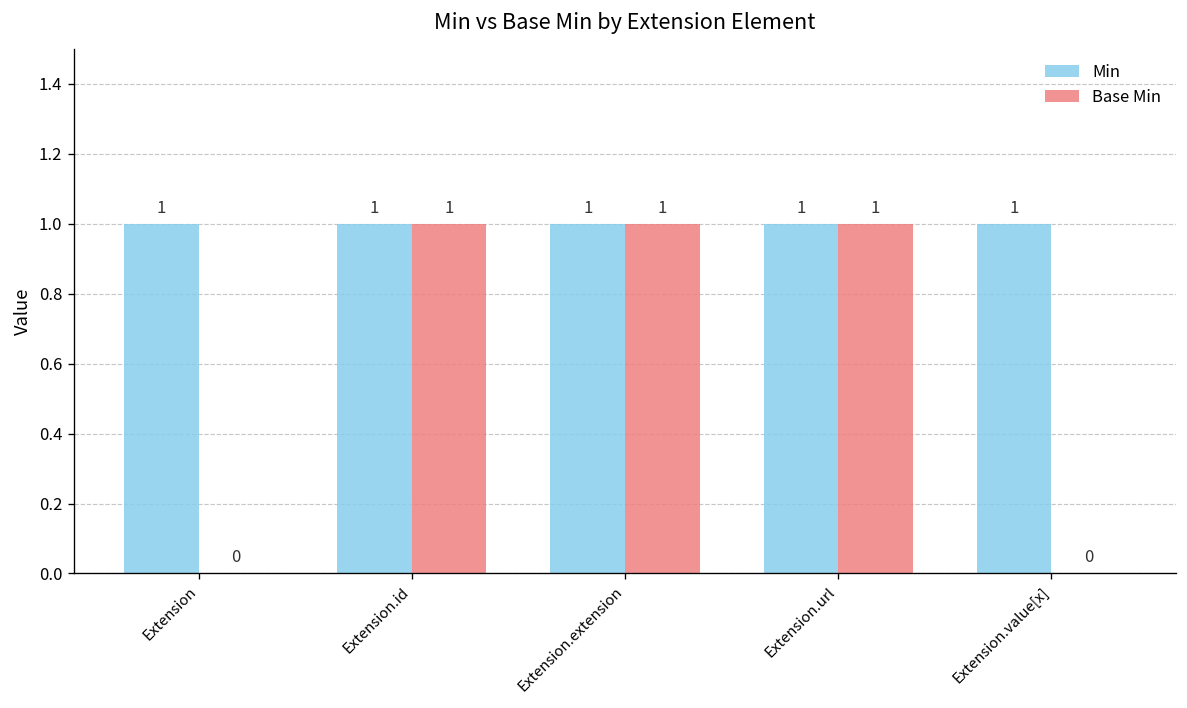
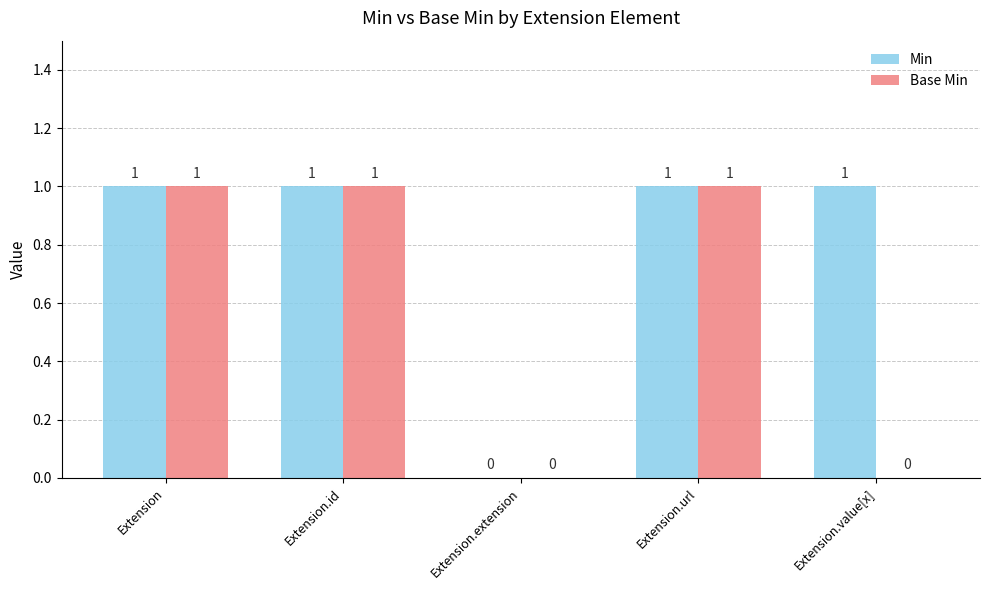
Base Min, Extension: 0 -> 1
Min, Extension.extension: 1 -> 0
Base Min, Extension.extension: 1 -> 0
